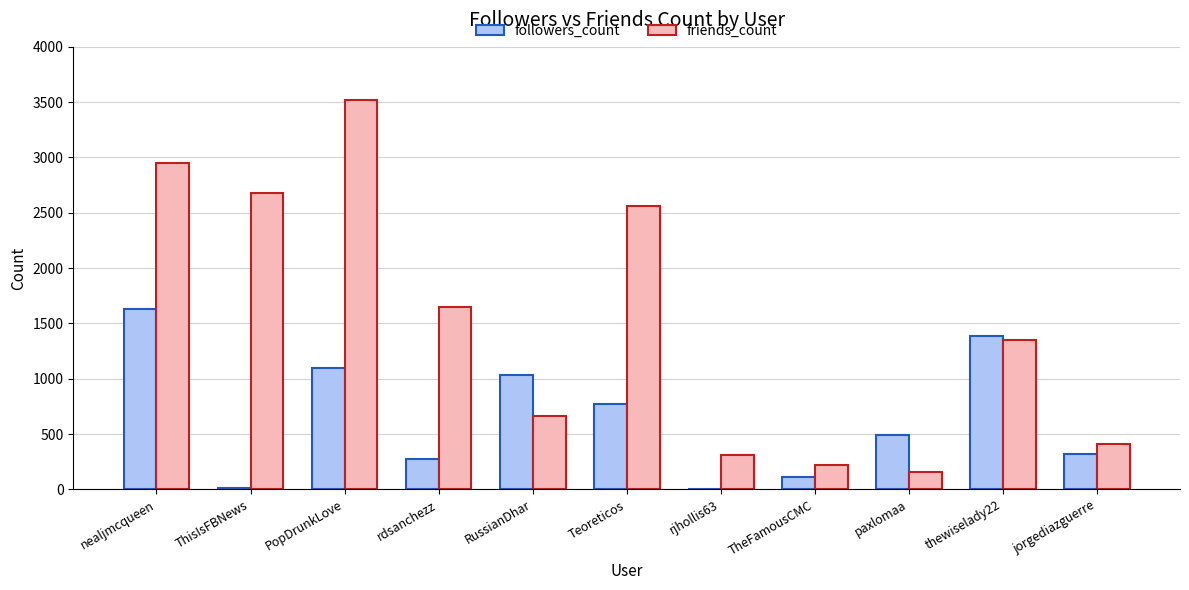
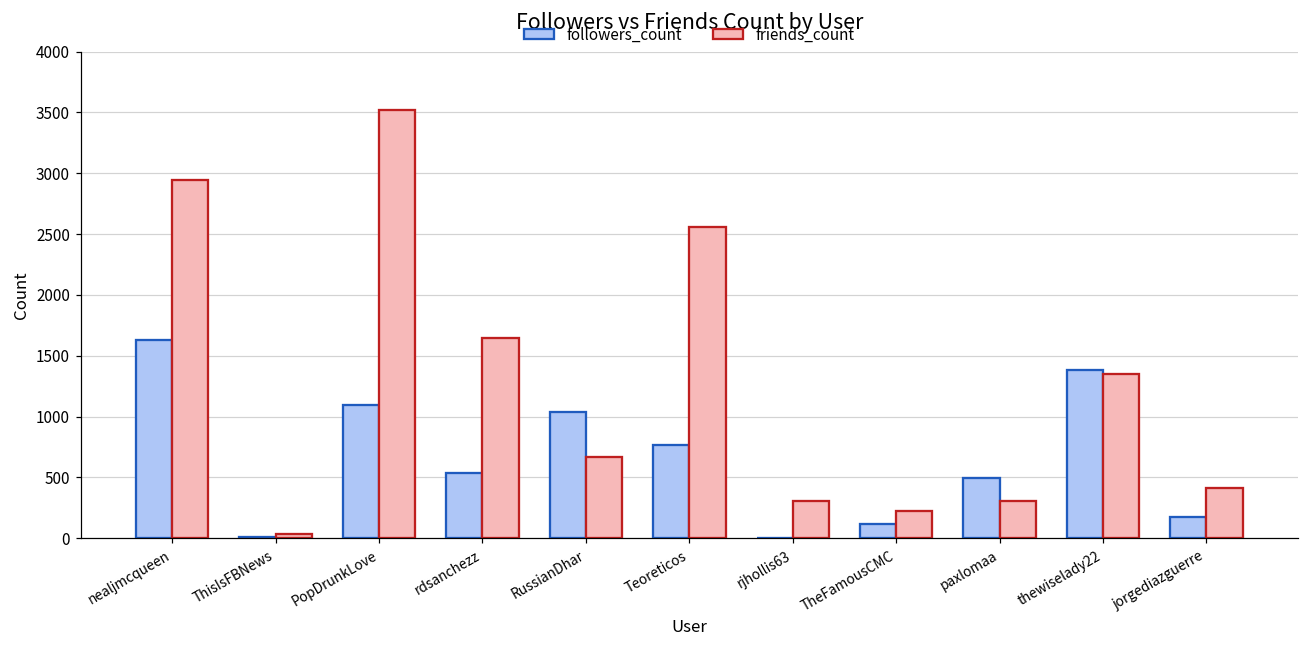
friends_count, ThisIsFBNews: 2680 -> 40
followers_count, rdsanchezz: 270 -> 540
friends_count, paxlomaa: 160 -> 310
followers_count, jorgediazguerre: 320 -> 170
